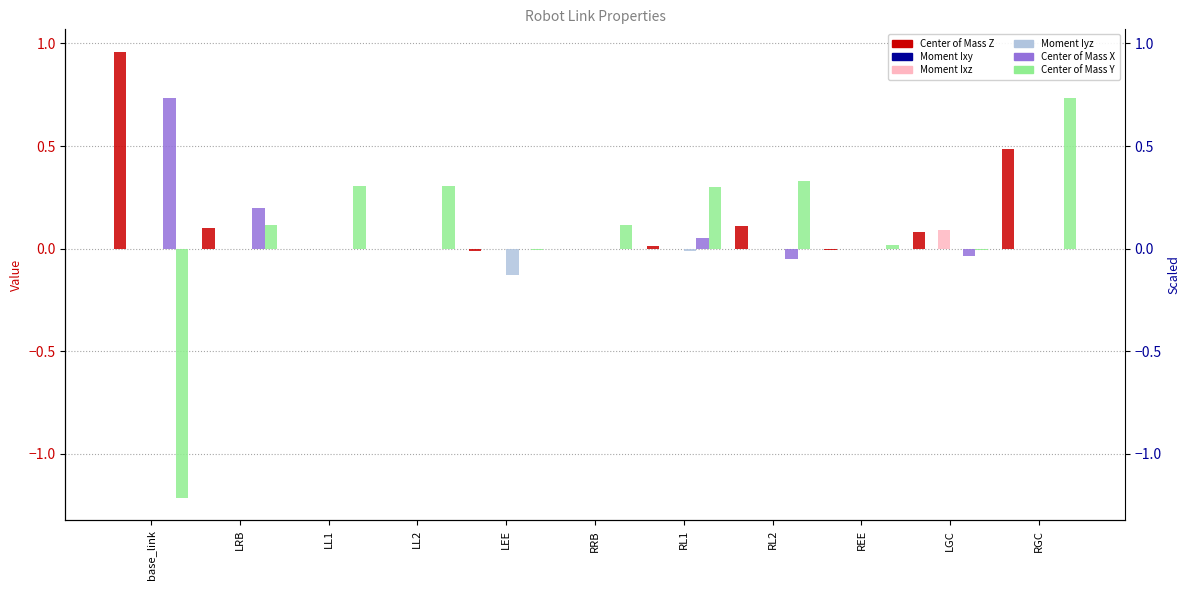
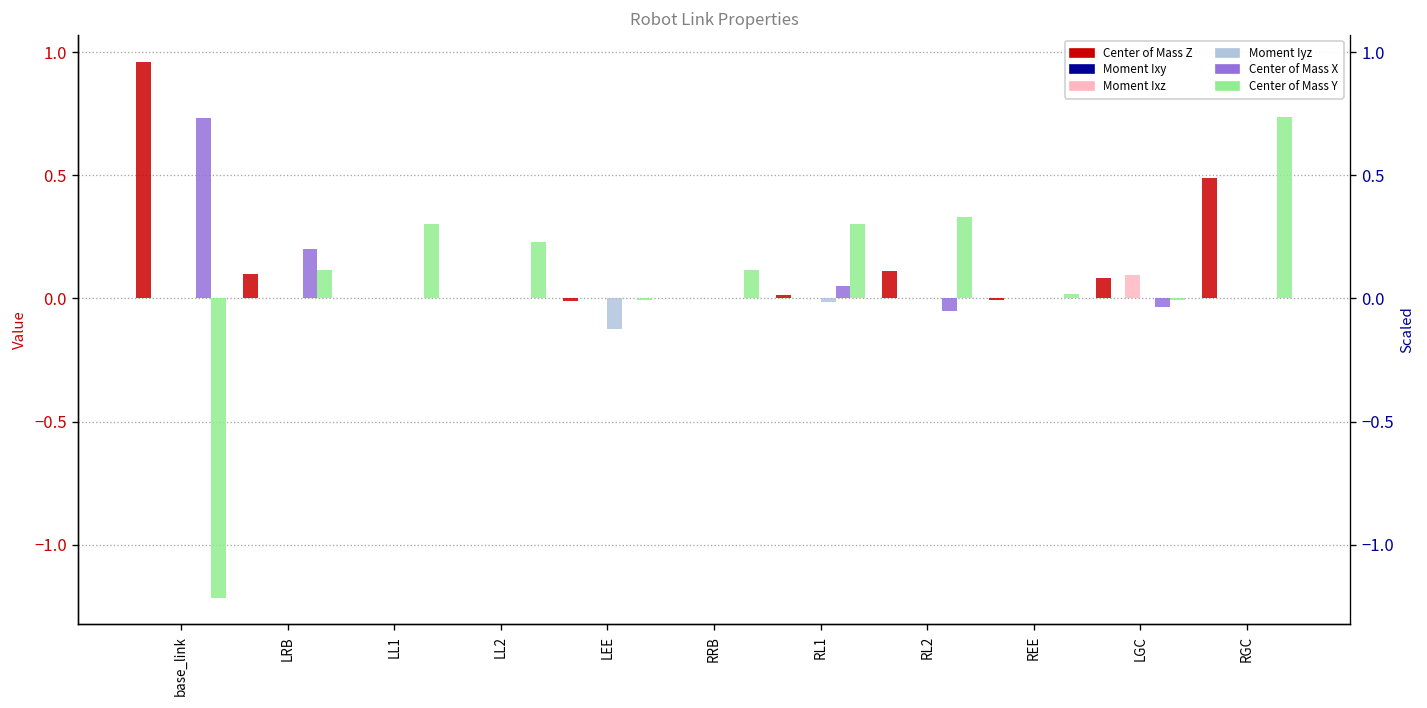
Center of Mass Y, LL2: 0.30 -> 0.23
